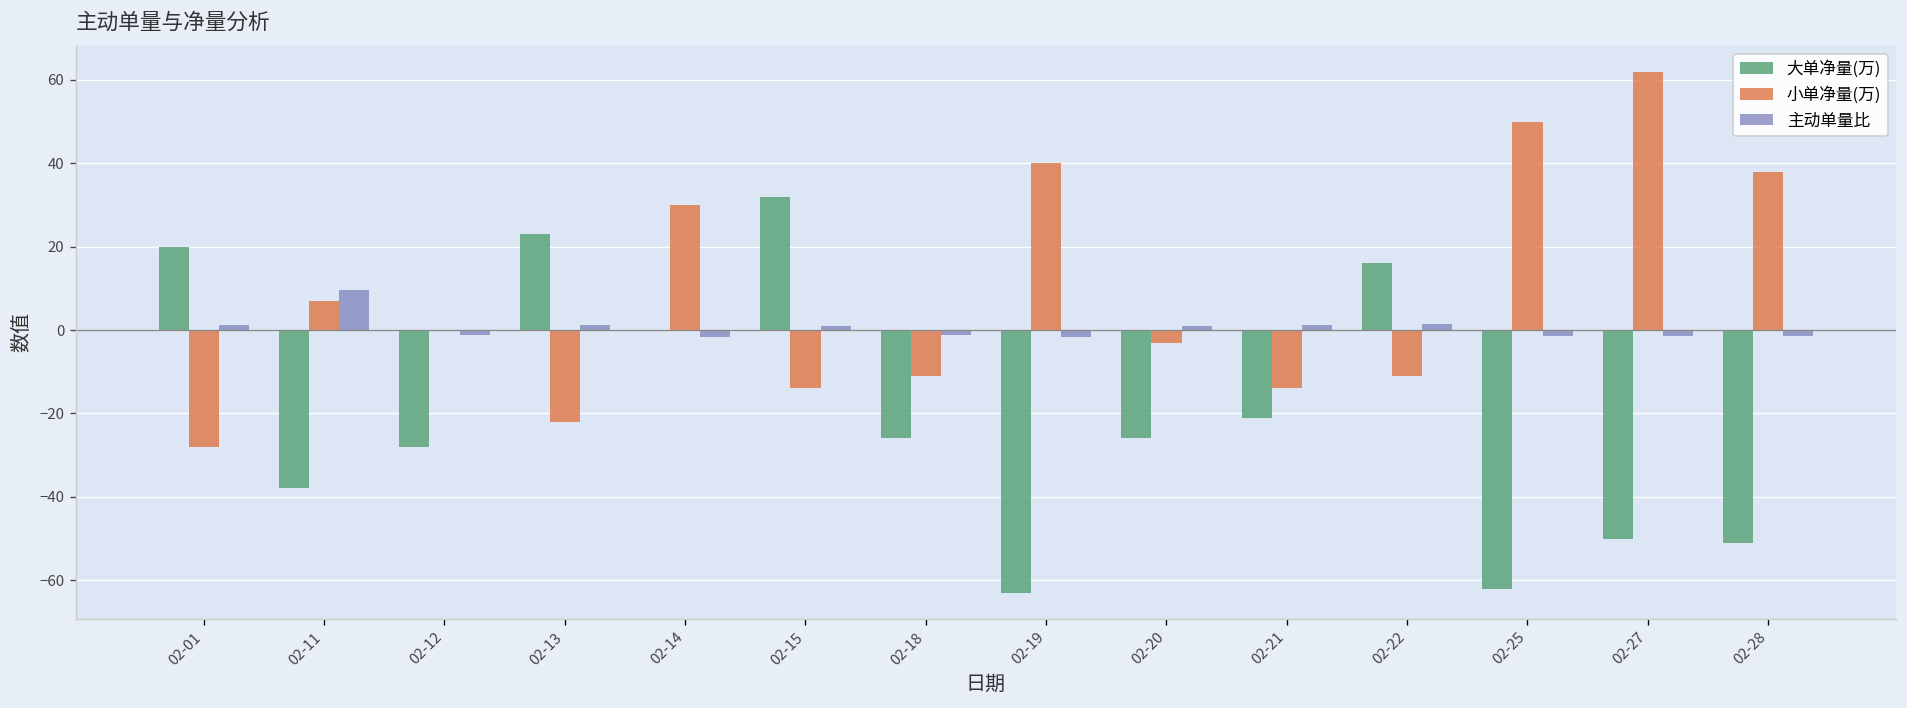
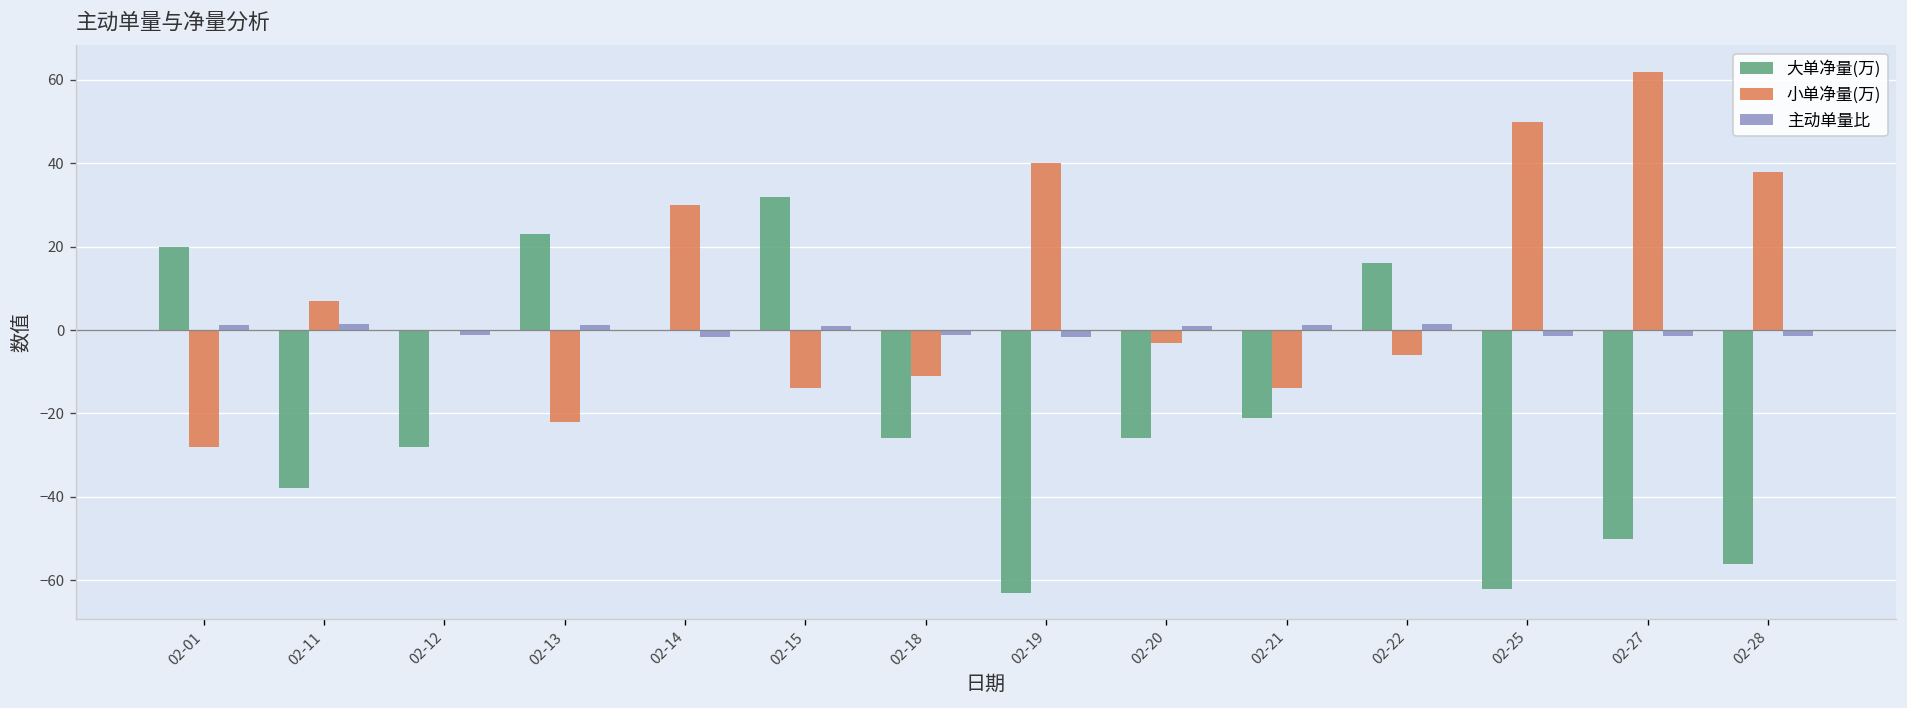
主动单量比, 02-11: 10 -> 1
小单净量(万), 02-22: -11 -> -6
大单净量(万), 02-28: -51 -> -56
